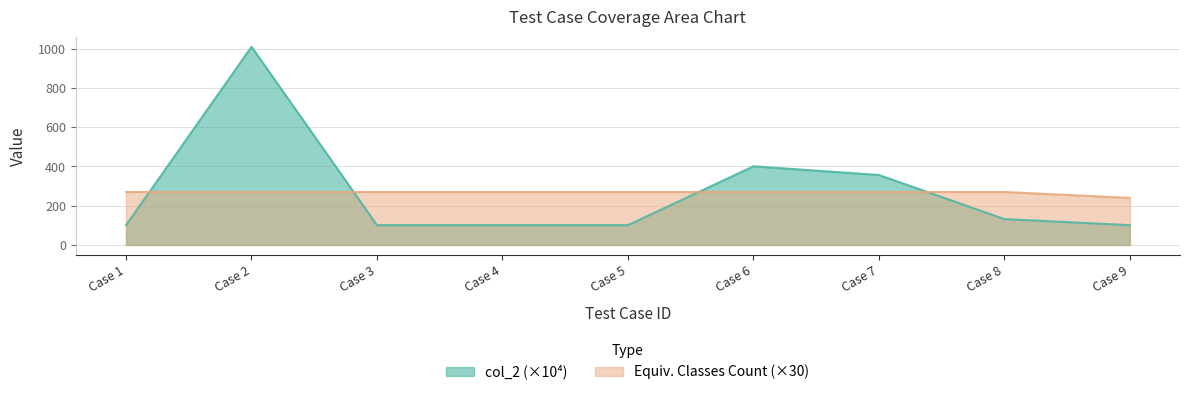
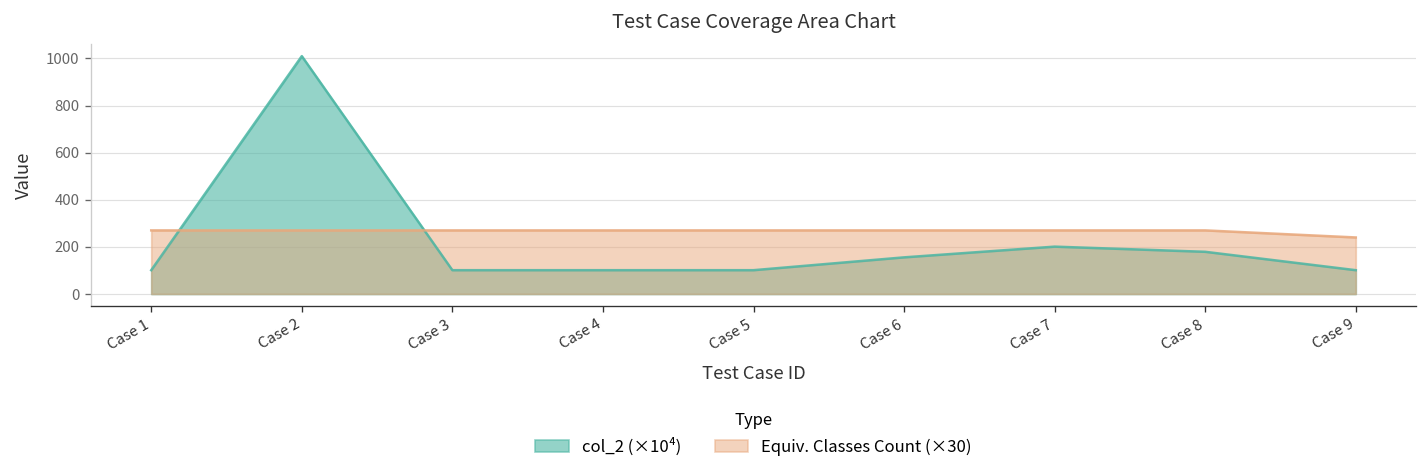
col_2 (×10⁴), Case 6: 400 -> 160
col_2 (×10⁴), Case 7: 360 -> 200
col_2 (×10⁴), Case 8: 130 -> 180
